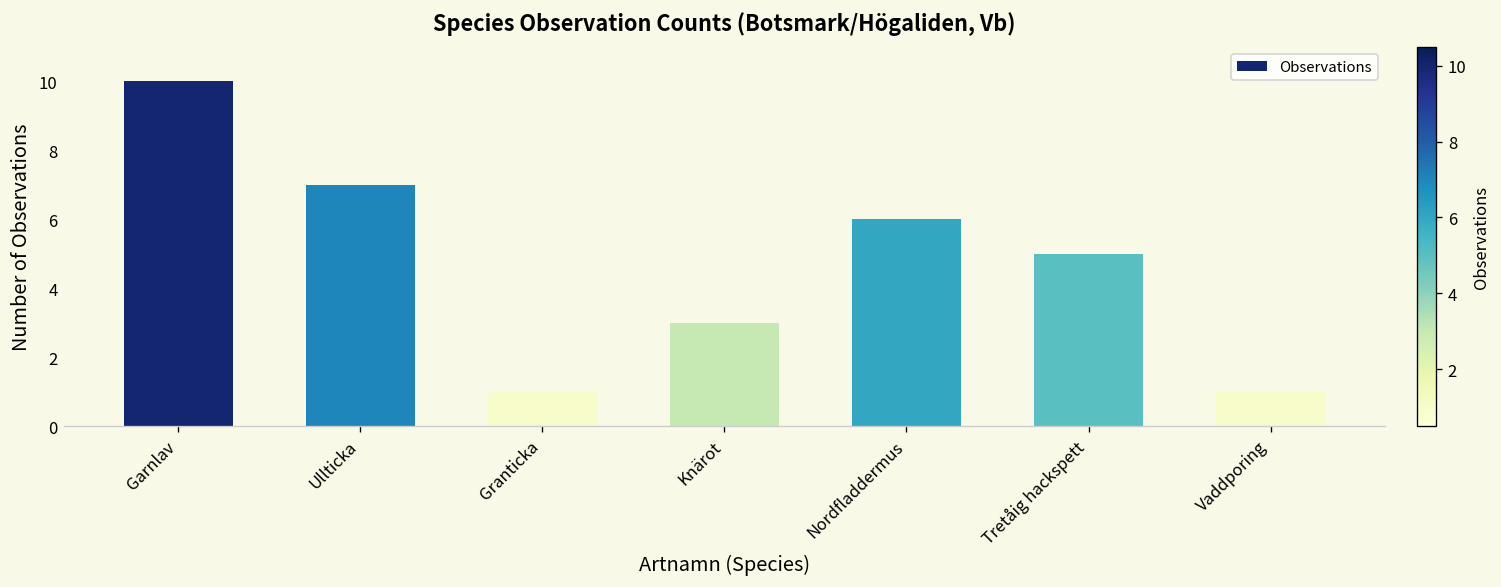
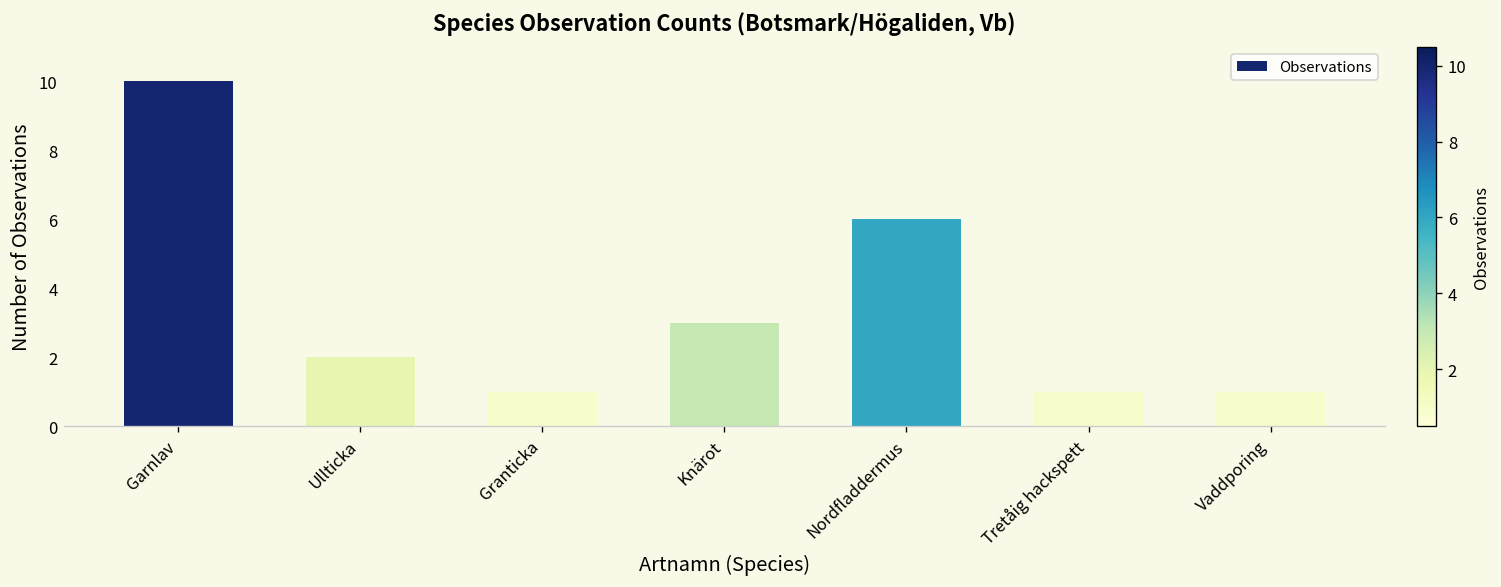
Ullticka: 7 -> 2
Tretåig hackspett: 5 -> 1
